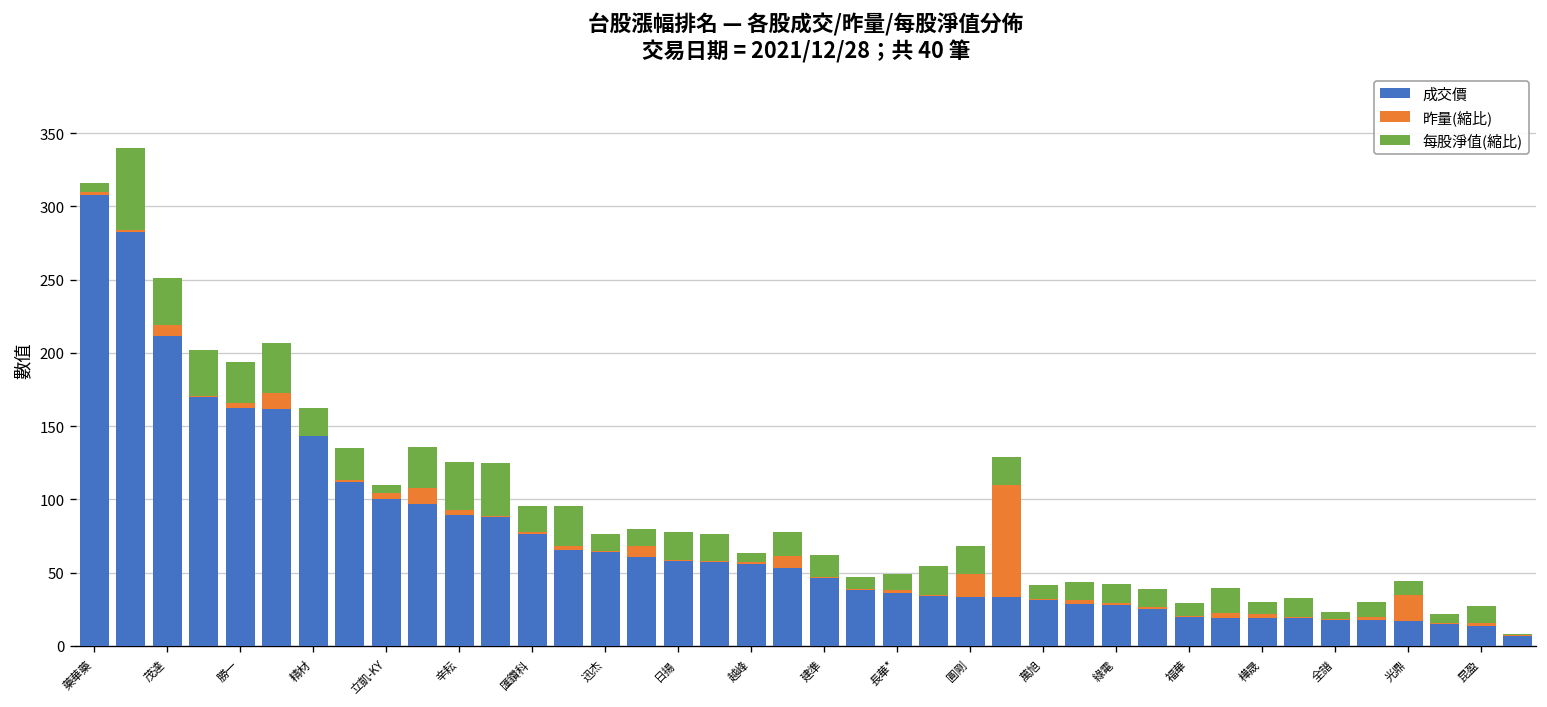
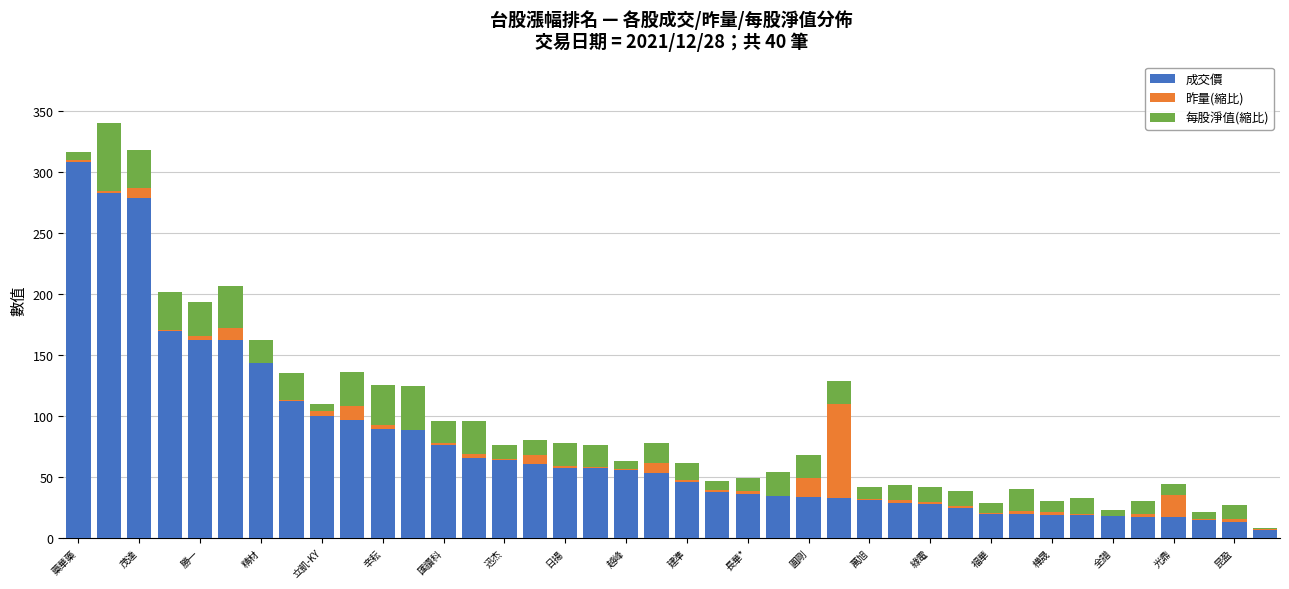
成交價, 茂達: 211 -> 279
